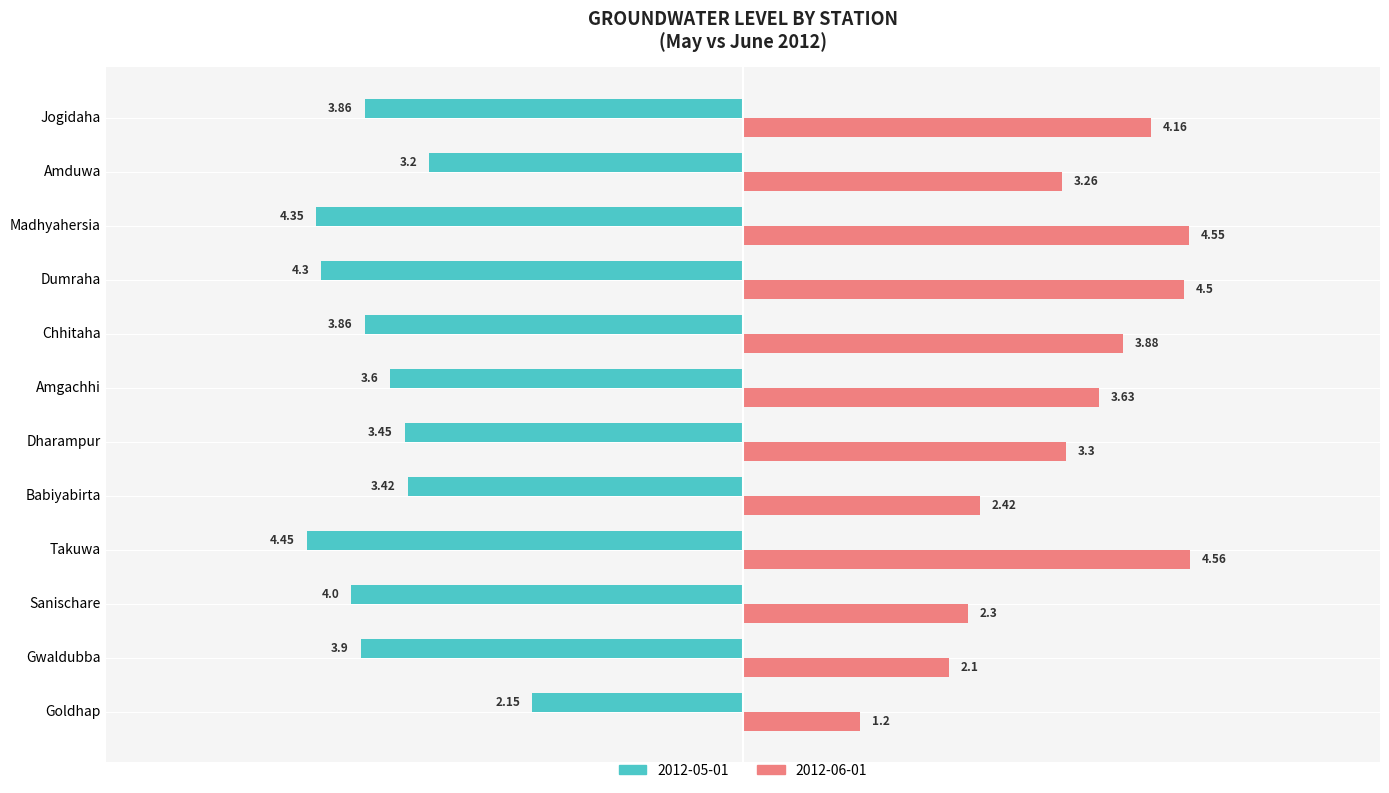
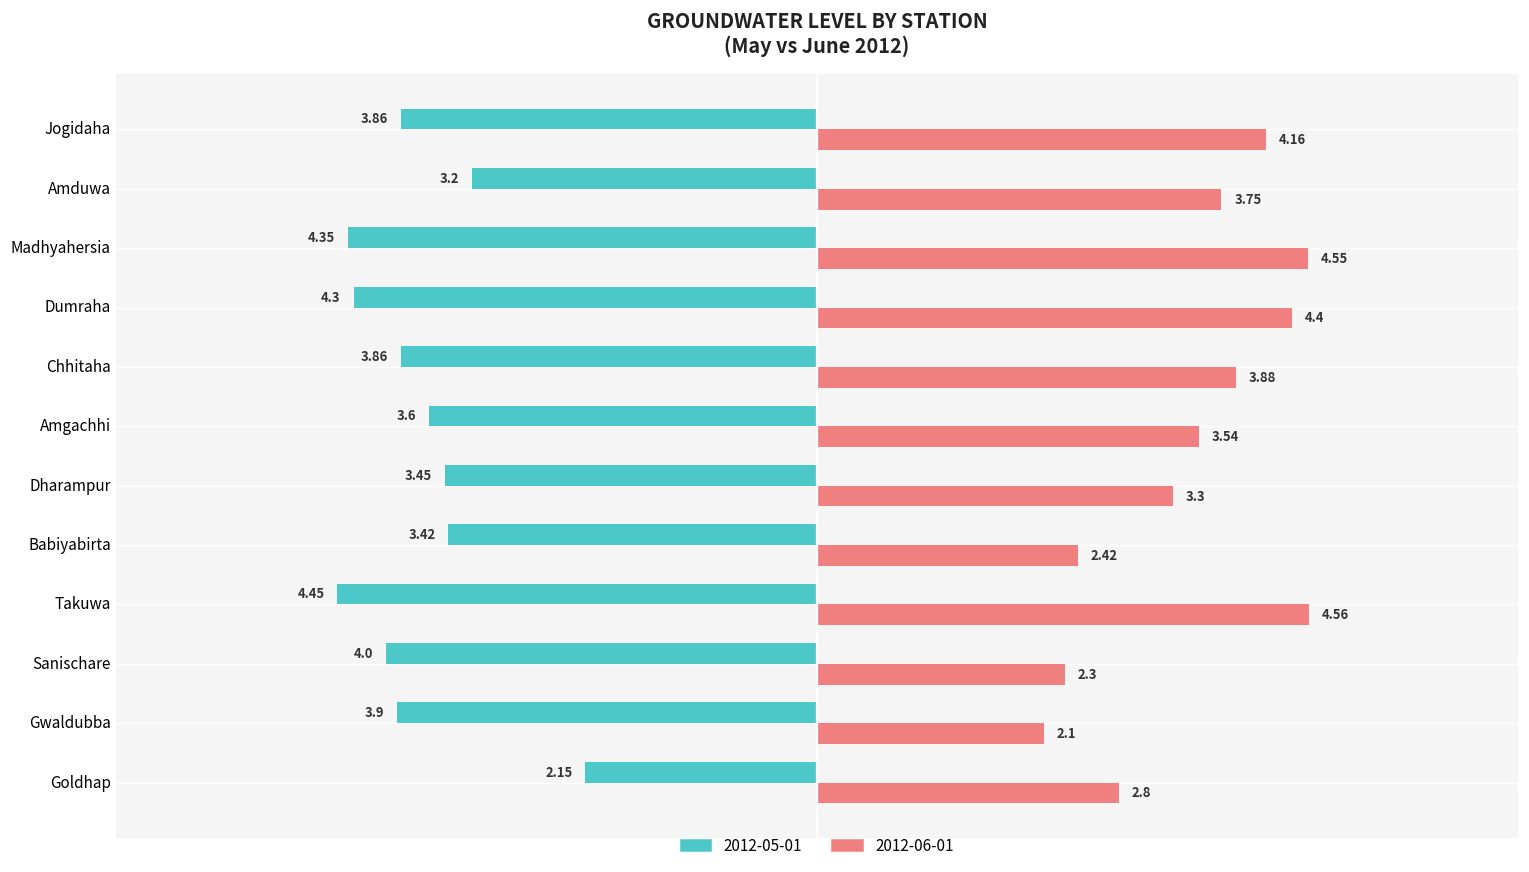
2012-06-01, Amduwa: 3.26 -> 3.75
2012-06-01, Dumraha: 4.5 -> 4.4
2012-06-01, Amgachhi: 3.63 -> 3.54
2012-06-01, Goldhap: 1.2 -> 2.8
